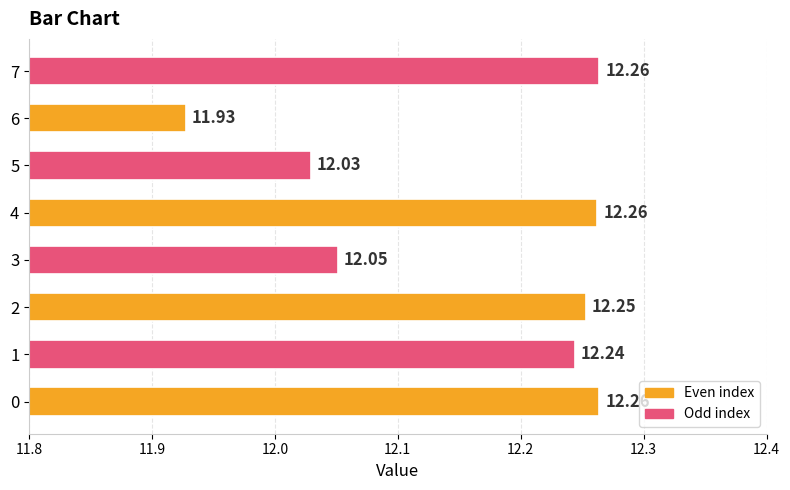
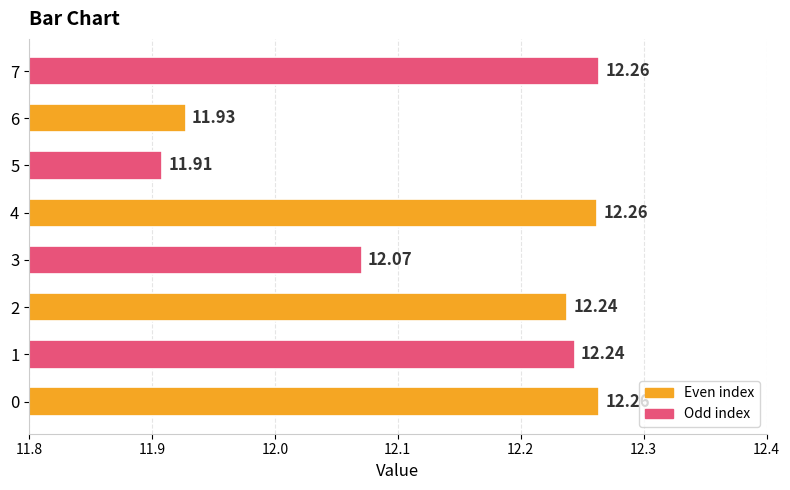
5: 12.03 -> 11.91
3: 12.05 -> 12.07
2: 12.25 -> 12.24
